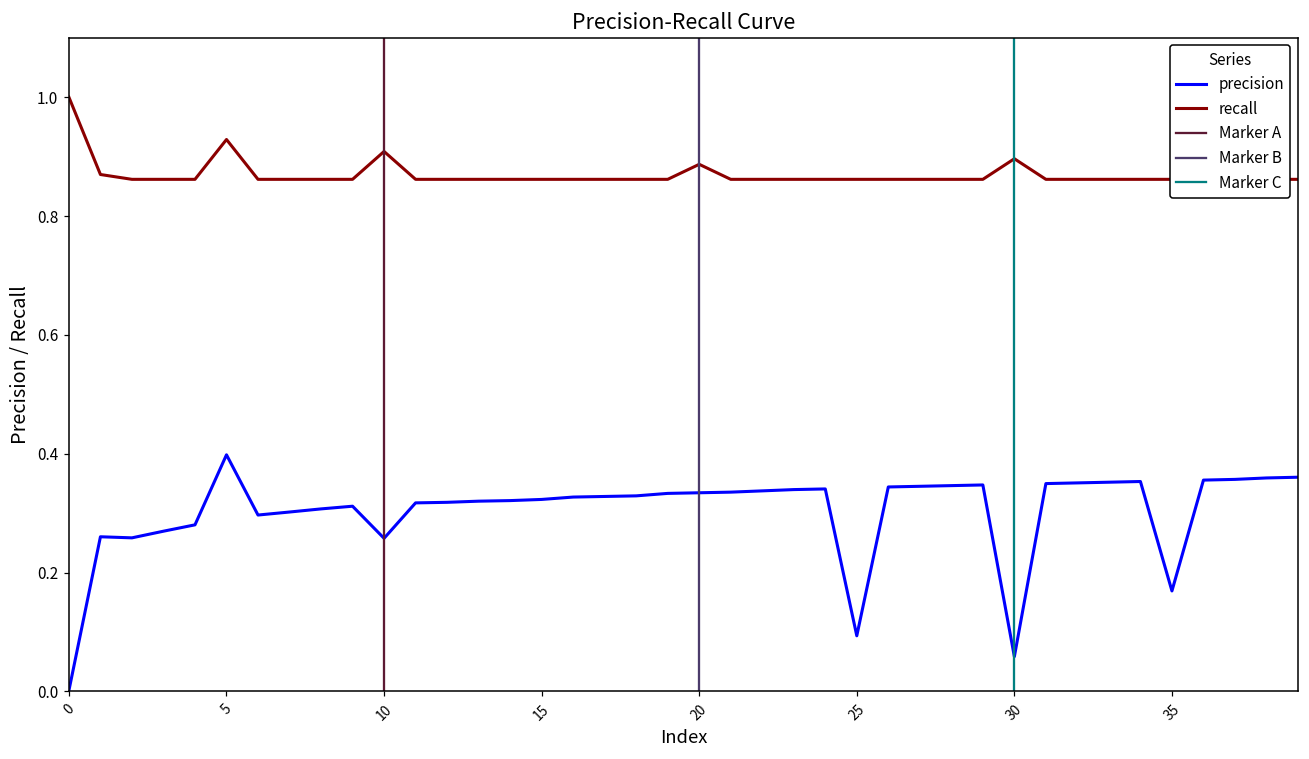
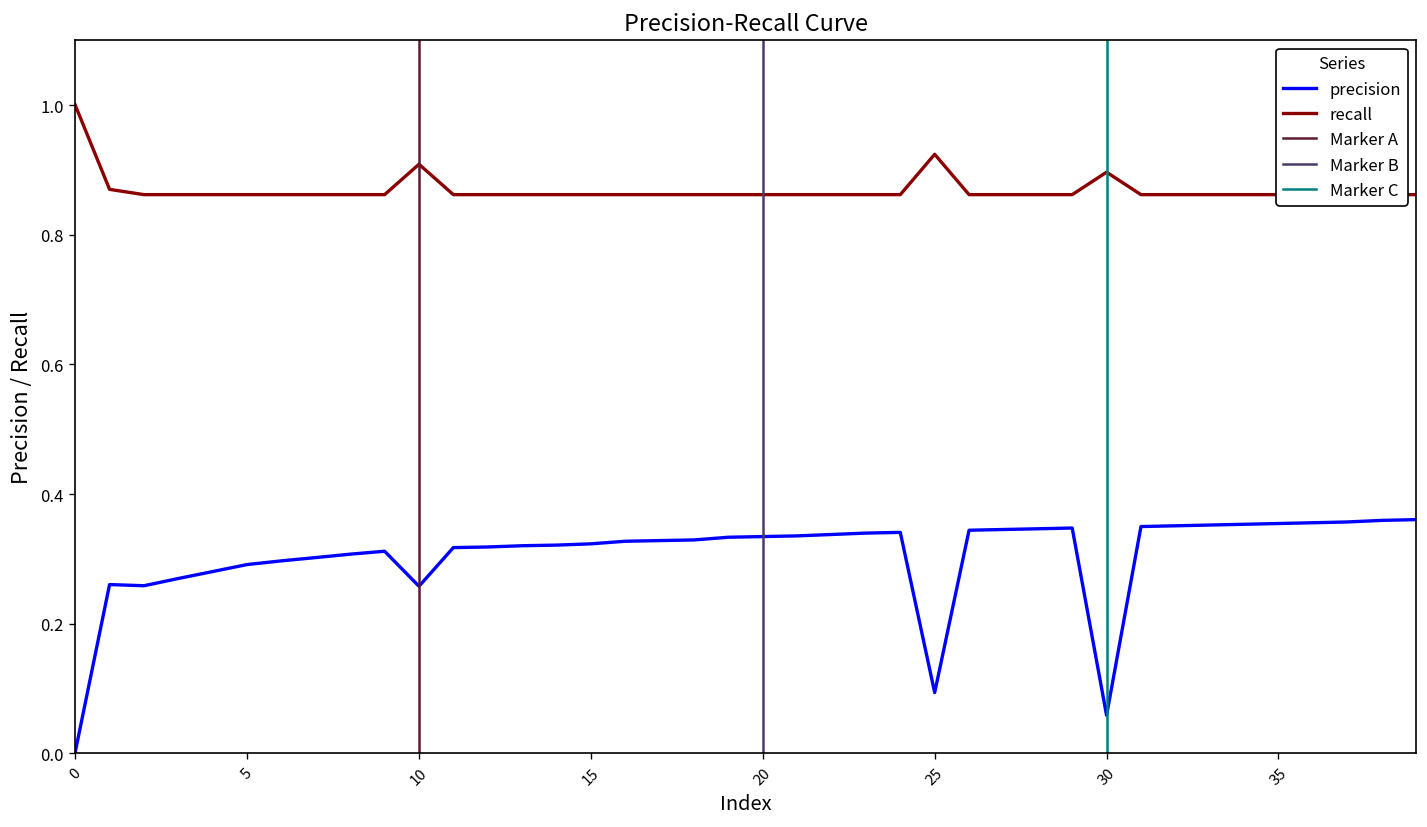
precision, 5: 0.40 -> 0.29
recall, 5: 0.93 -> 0.86
recall, 20: 0.89 -> 0.86
recall, 25: 0.86 -> 0.92
precision, 35: 0.17 -> 0.35
